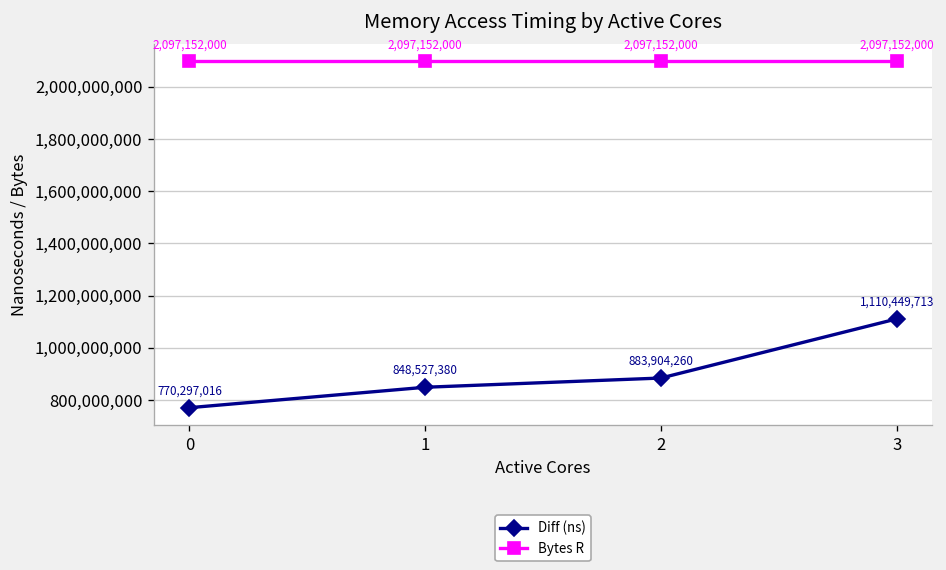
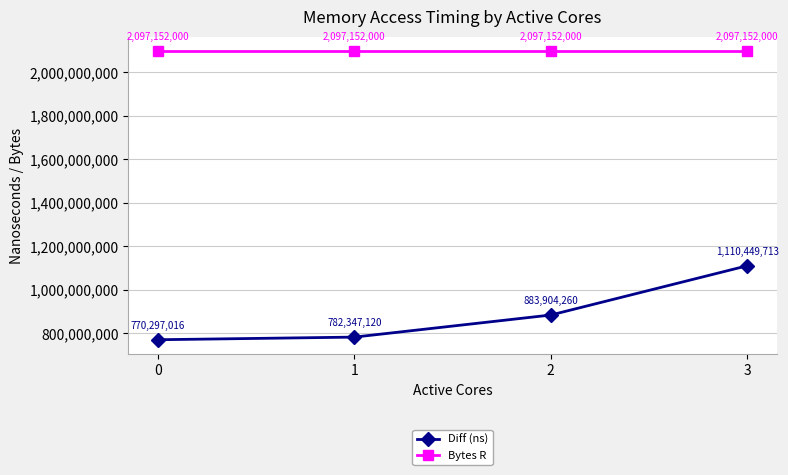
Diff (ns), 1: 848,527,380 -> 782,347,120
